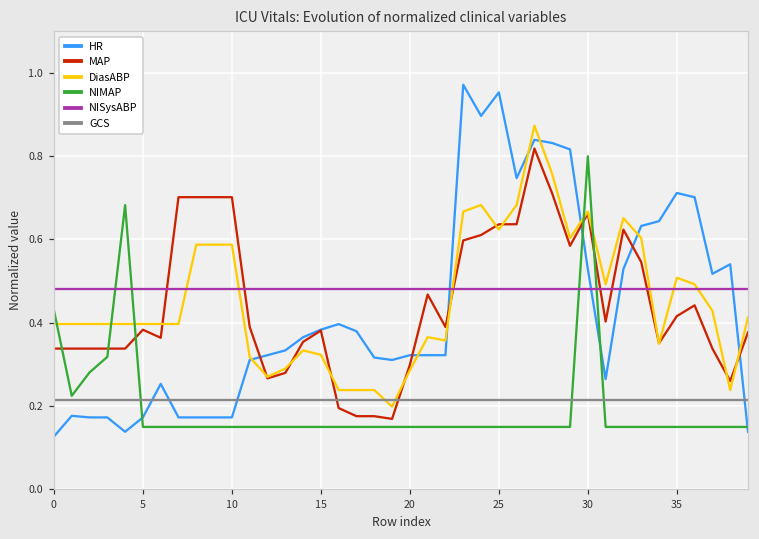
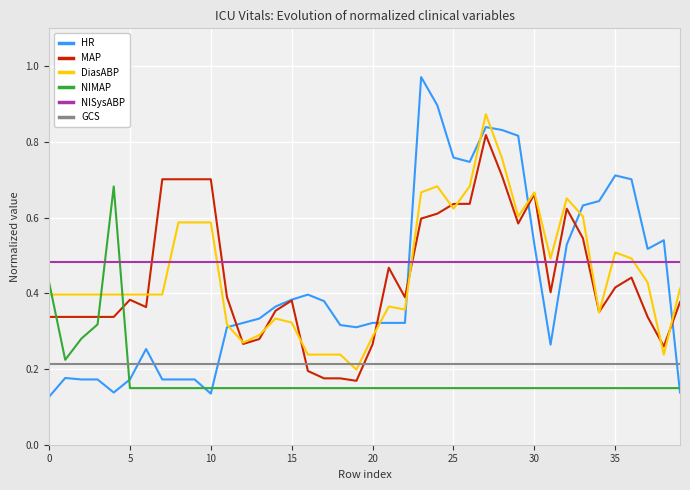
HR, 10: 0.17 -> 0.13
MAP, 20: 0.30 -> 0.27
HR, 25: 0.95 -> 0.76
NIMAP, 30: 0.80 -> 0.15
